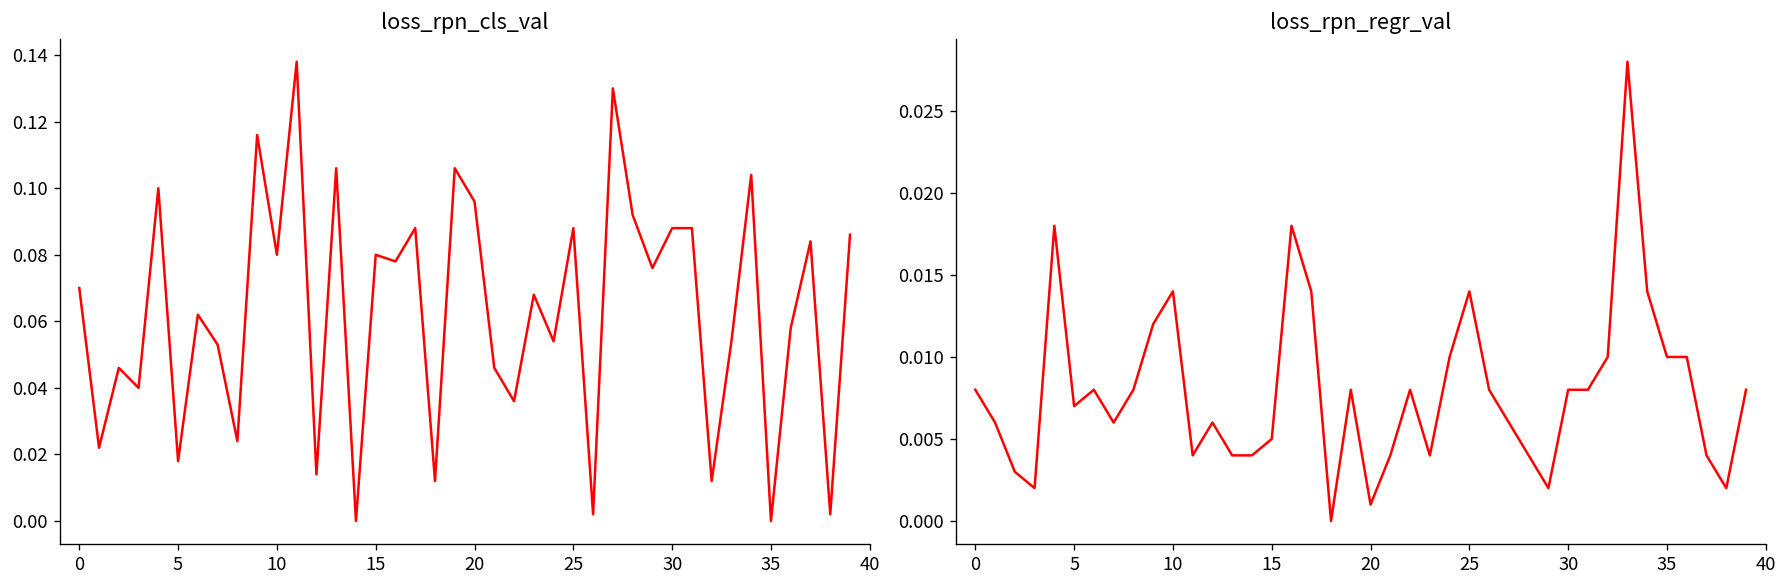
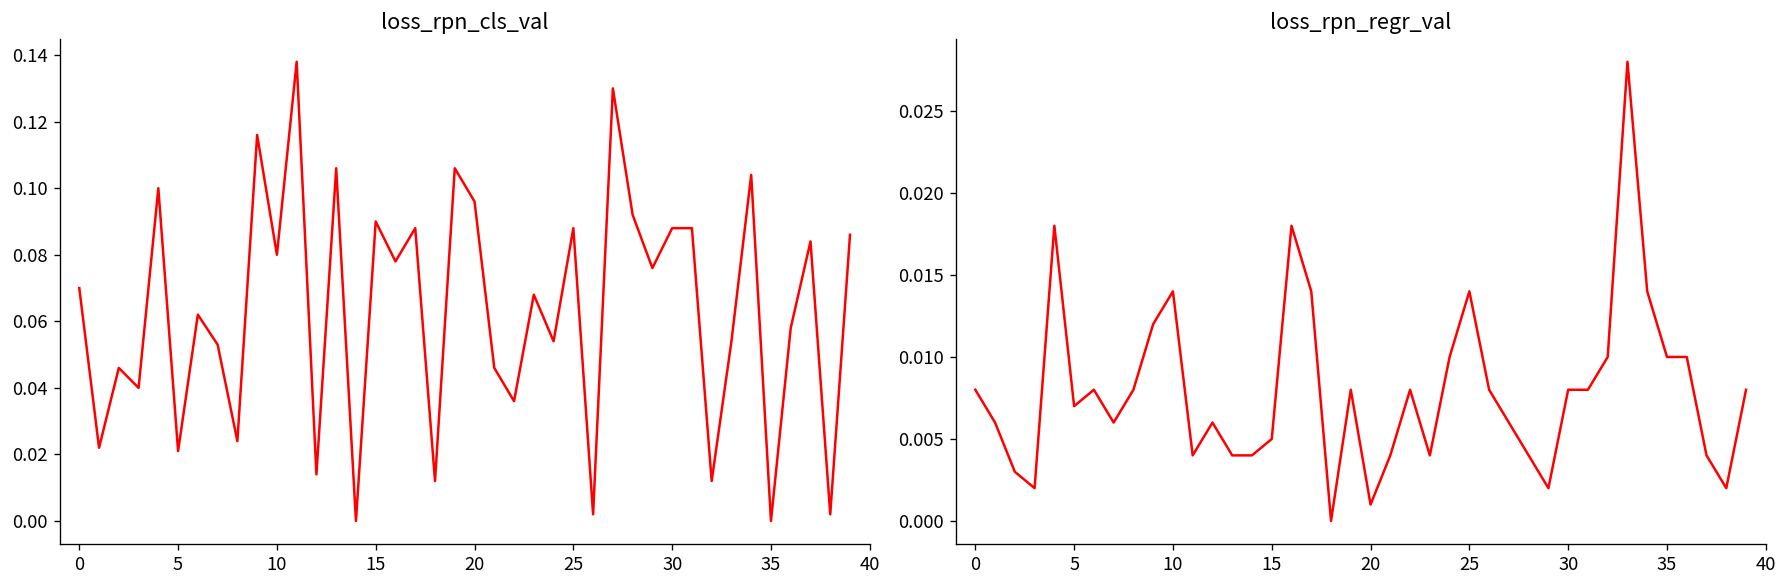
loss_rpn_cls_val, 5: 0.018 -> 0.021
loss_rpn_cls_val, 15: 0.08 -> 0.09
